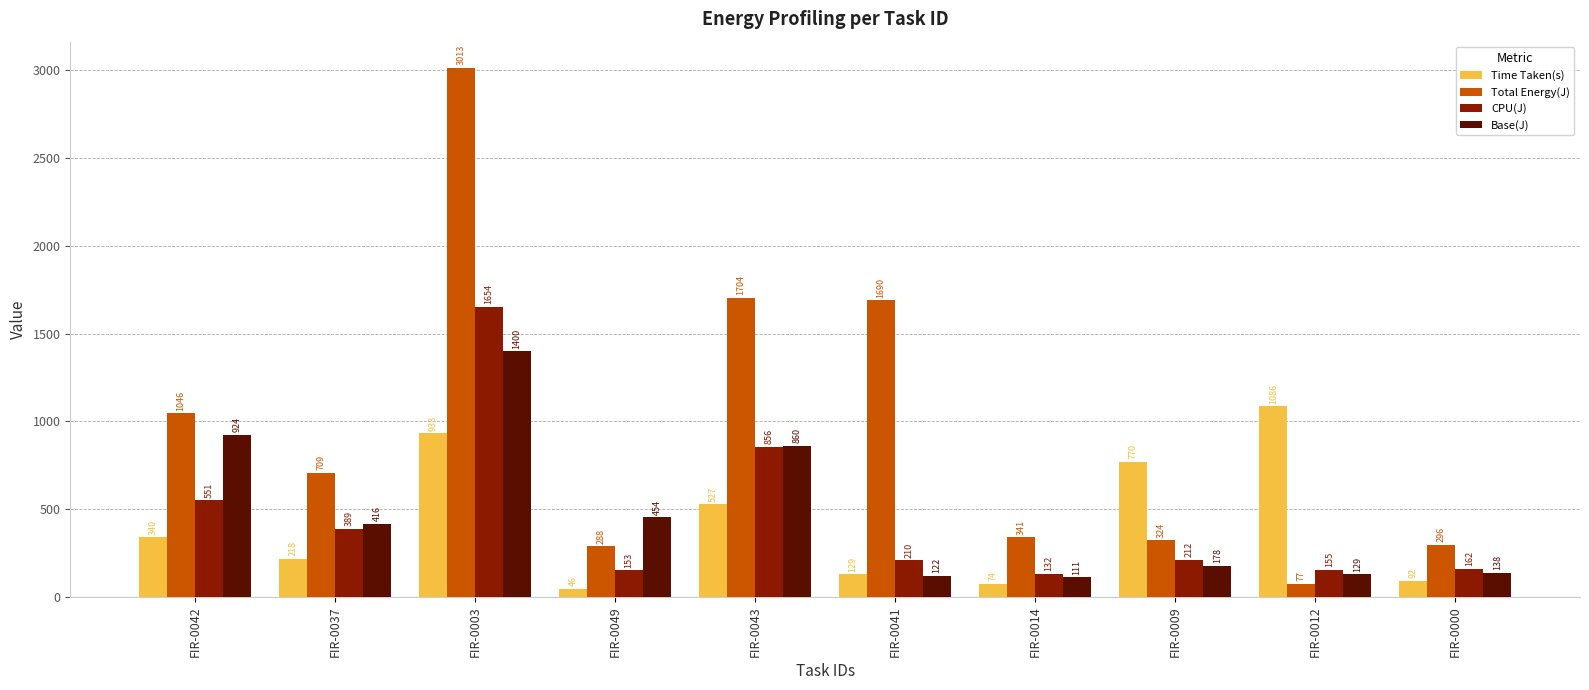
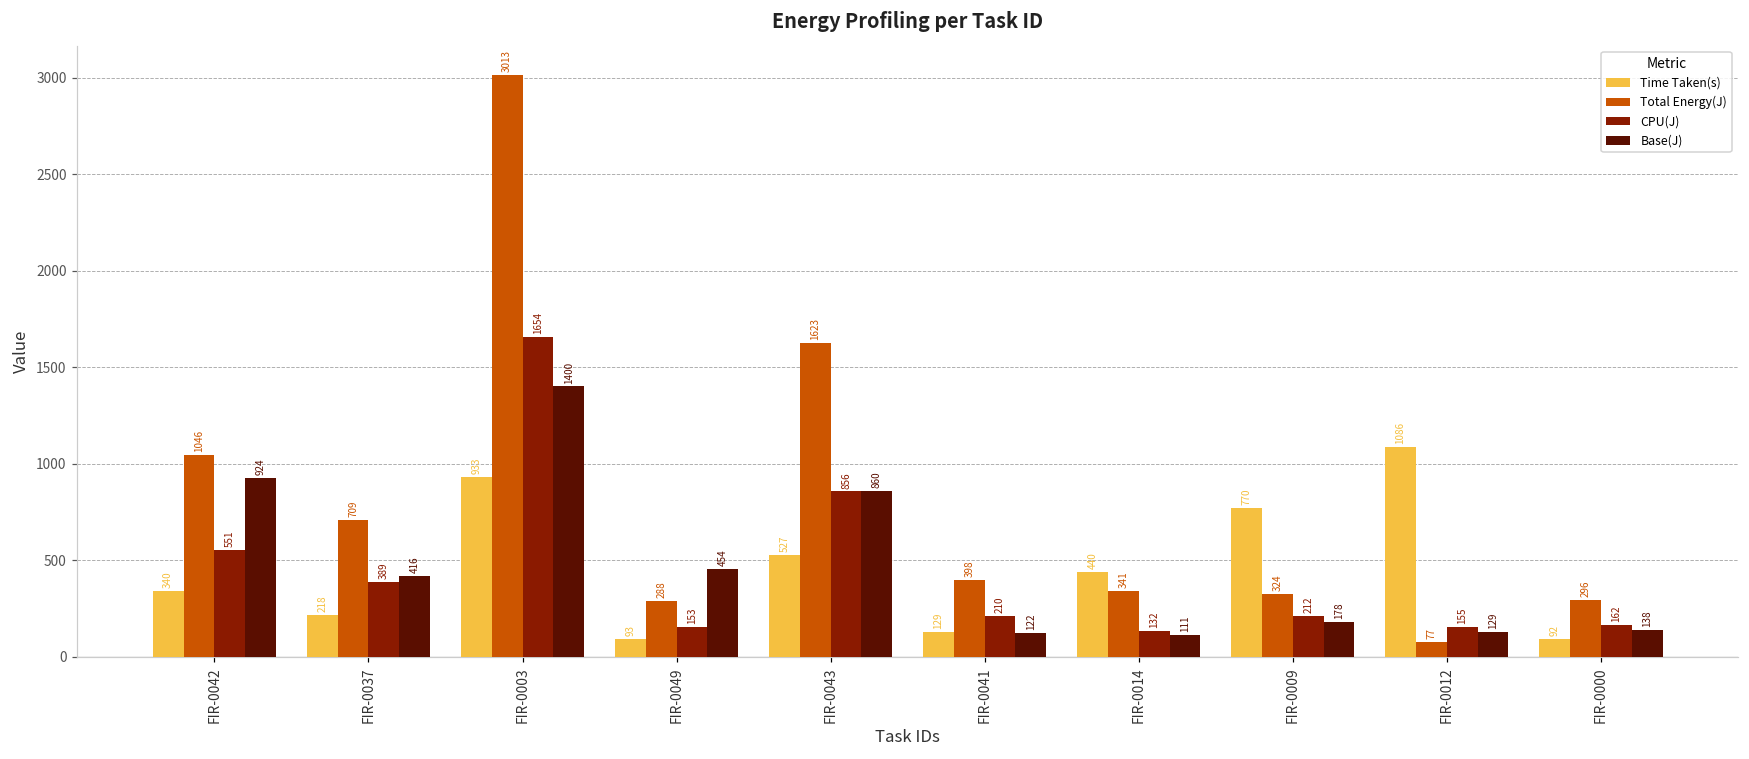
Time Taken(s), FIR-0049: 46 -> 93
Total Energy(J), FIR-0043: 1704 -> 1623
Total Energy(J), FIR-0041: 1690 -> 398
Time Taken(s), FIR-0014: 74 -> 440
